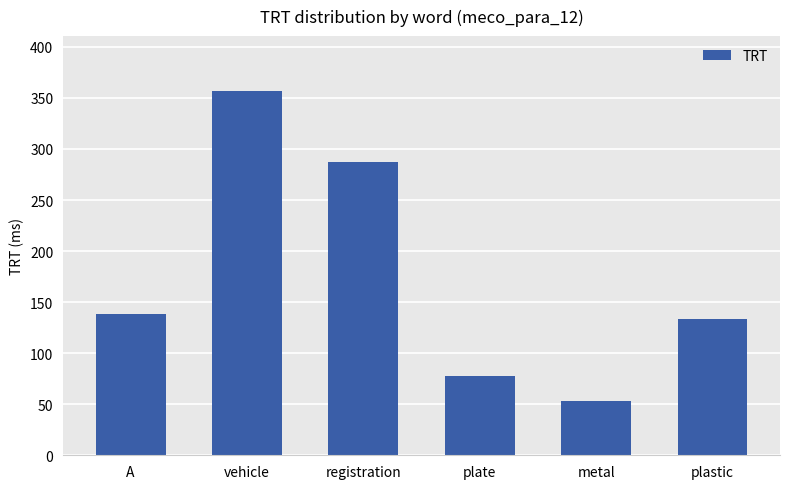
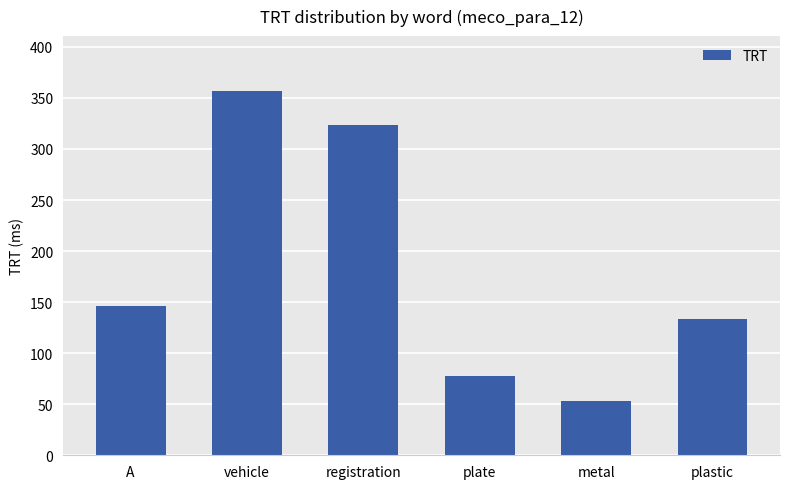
A: 138 -> 146
registration: 287 -> 324
